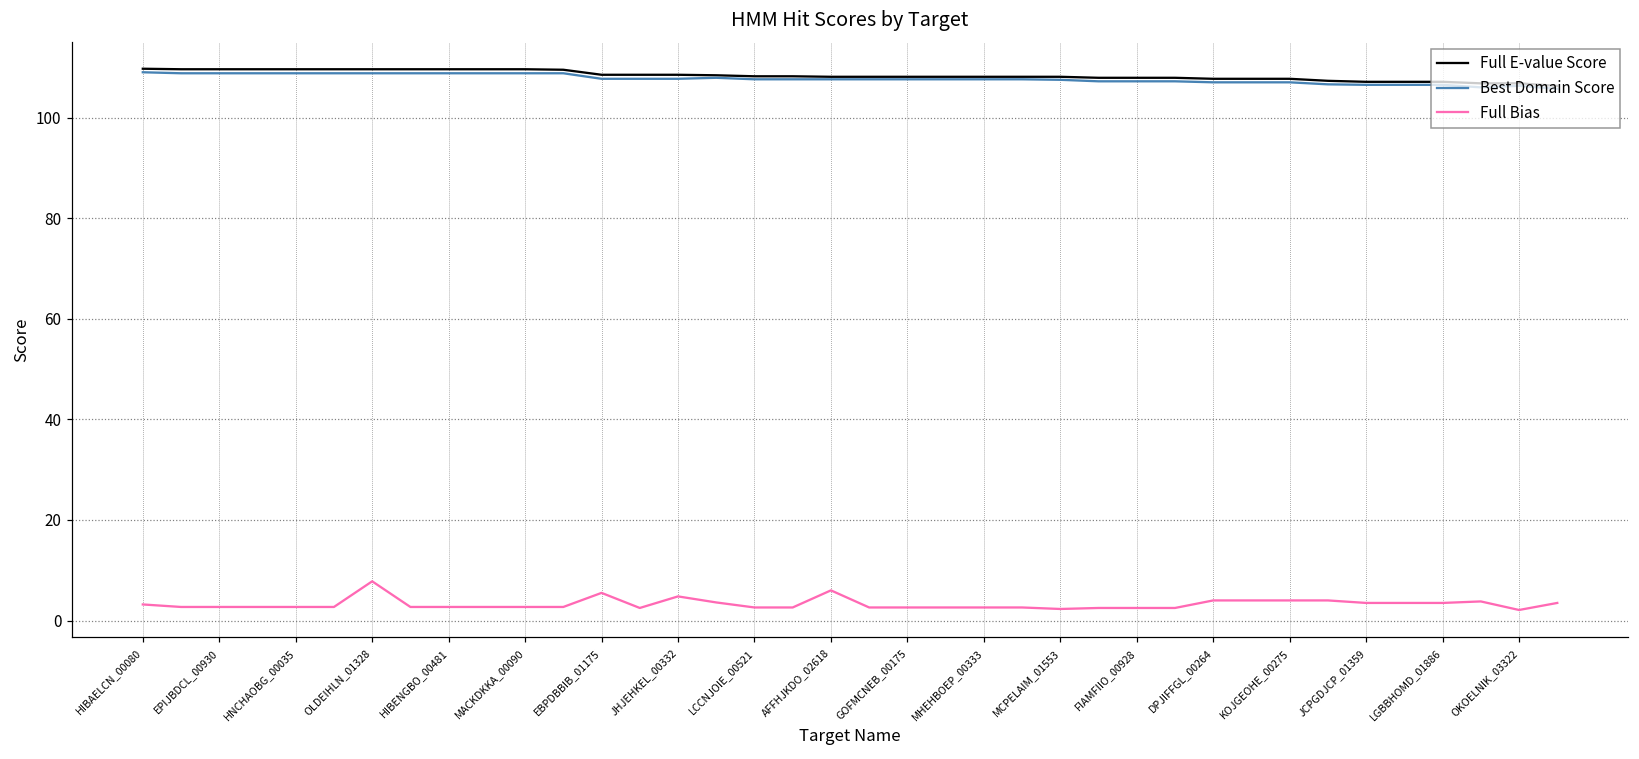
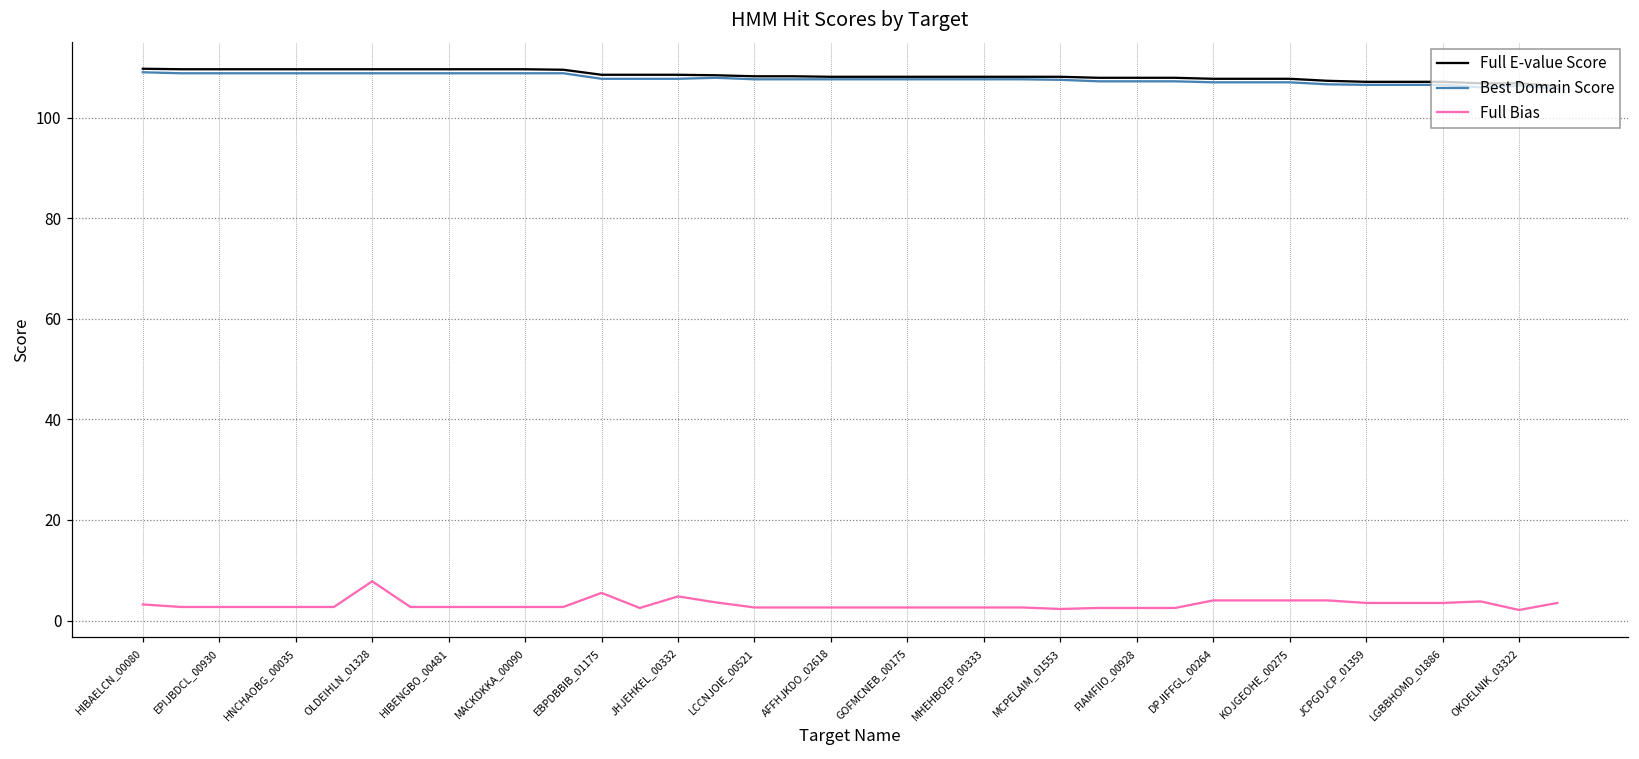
Full Bias, AFFHJKDO_02618: 6 -> 3
